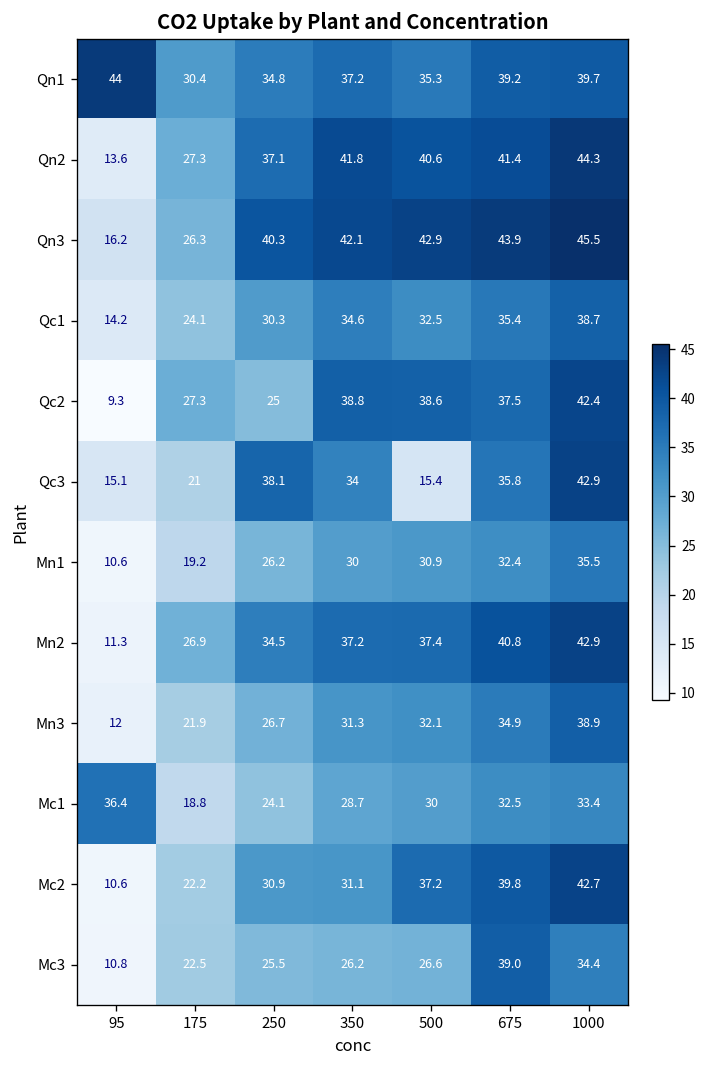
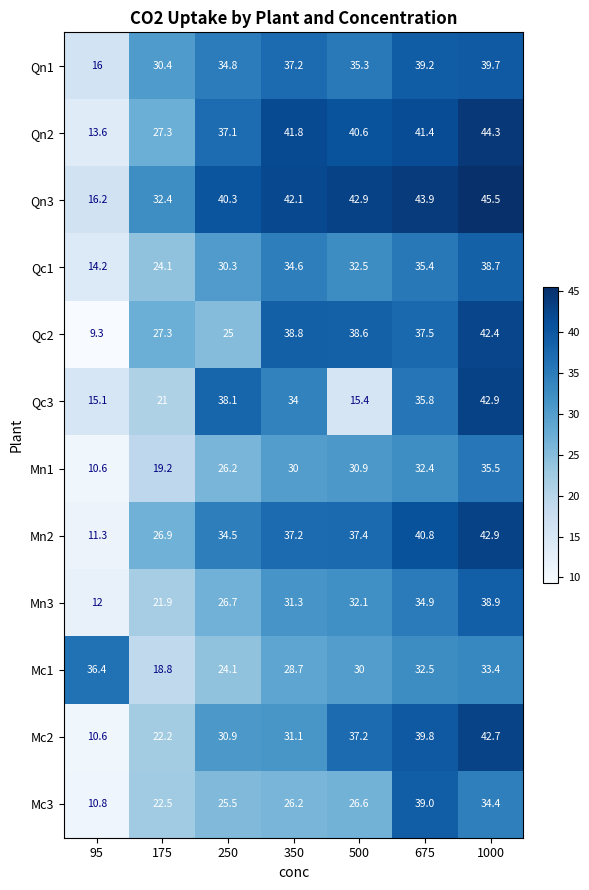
Qn1, 95: 44 -> 16
Qn3, 175: 26.3 -> 32.4
